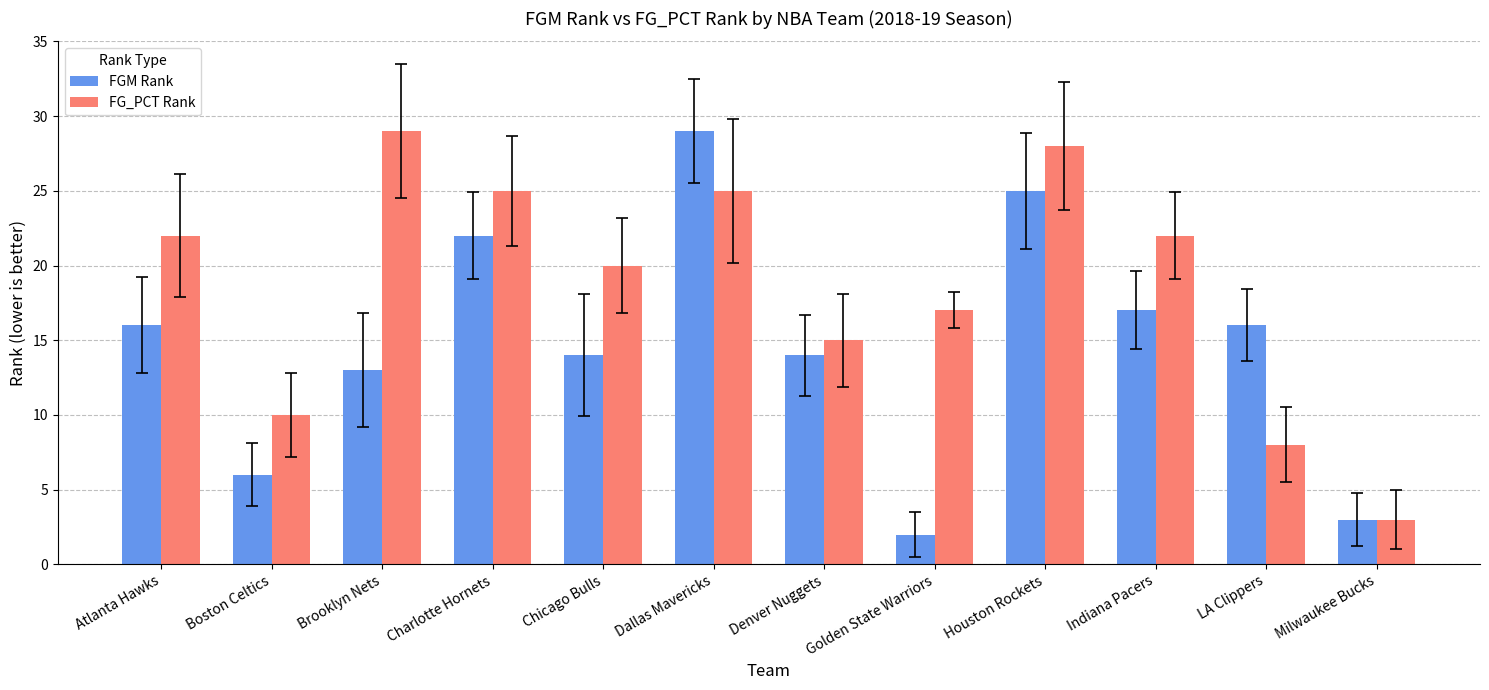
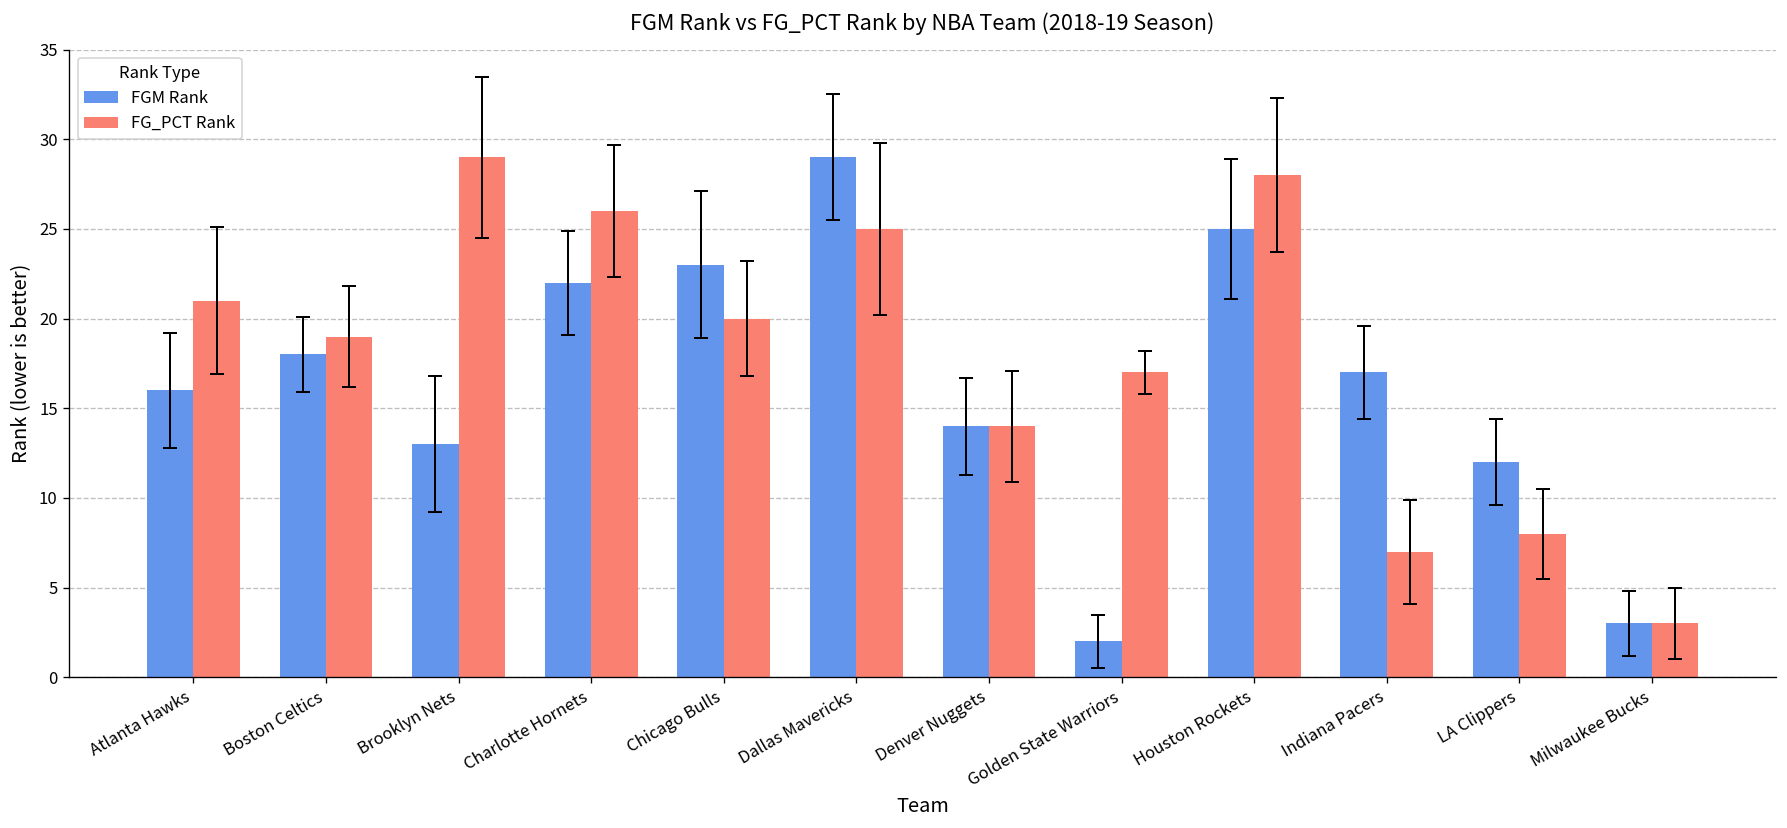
FG_PCT Rank, Atlanta Hawks: 22 -> 21
FGM Rank, Boston Celtics: 6 -> 18
FG_PCT Rank, Boston Celtics: 10 -> 19
FG_PCT Rank, Charlotte Hornets: 25 -> 26
FGM Rank, Chicago Bulls: 14 -> 23
FG_PCT Rank, Denver Nuggets: 15 -> 14
FG_PCT Rank, Indiana Pacers: 22 -> 7
FGM Rank, LA Clippers: 16 -> 12
